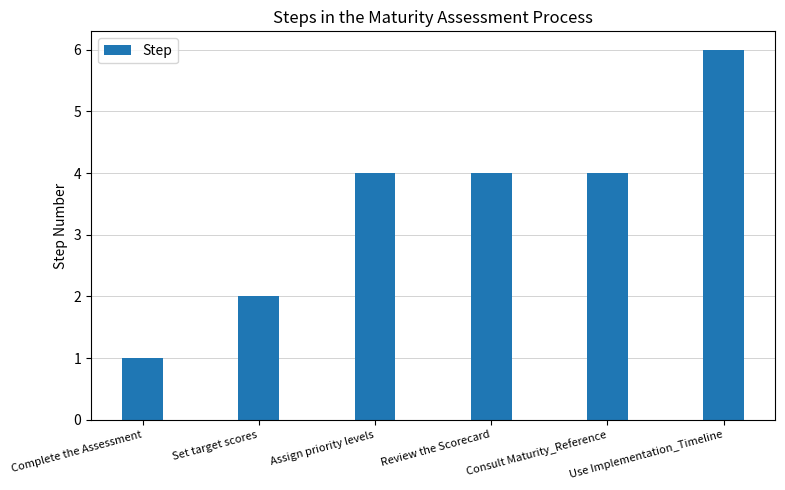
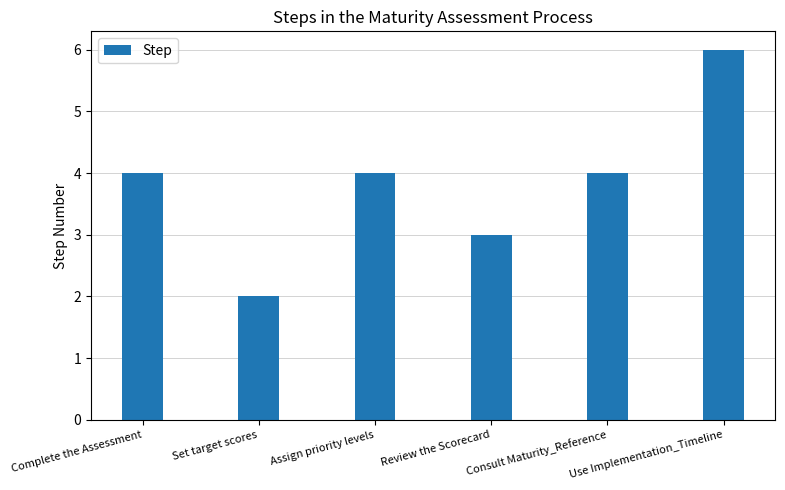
Complete the Assessment: 1 -> 4
Review the Scorecard: 4 -> 3
